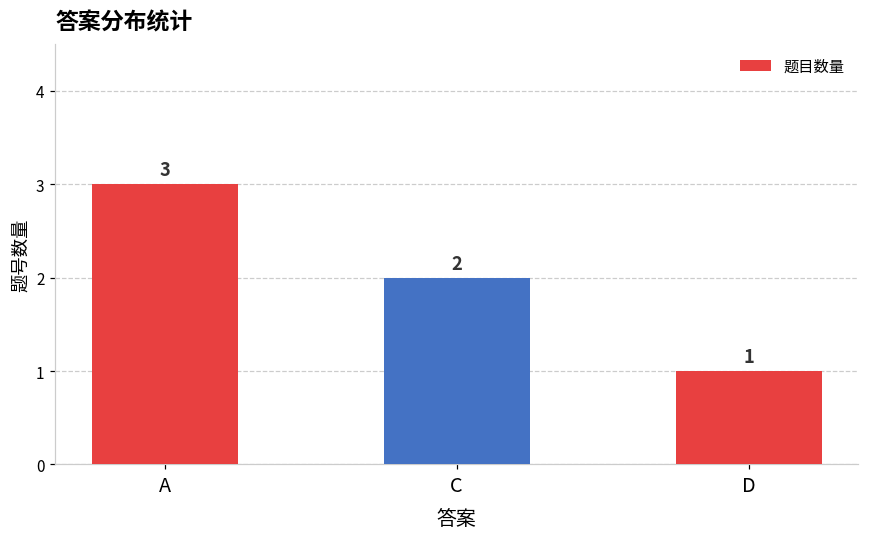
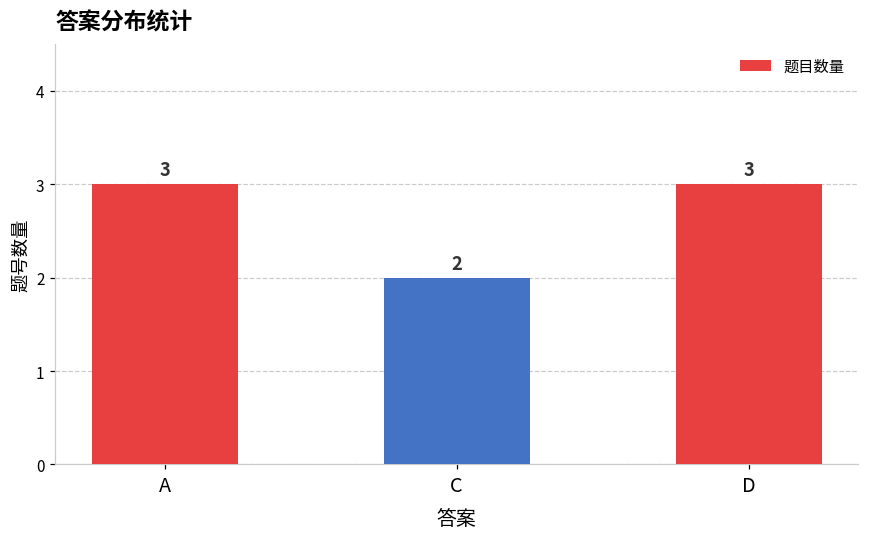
D: 1 -> 3
